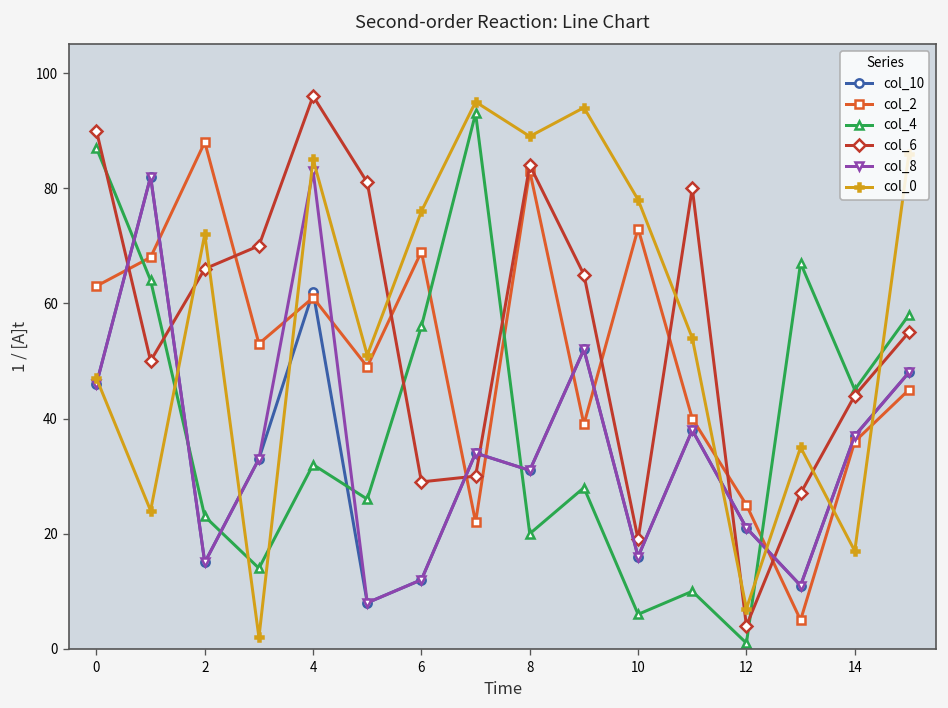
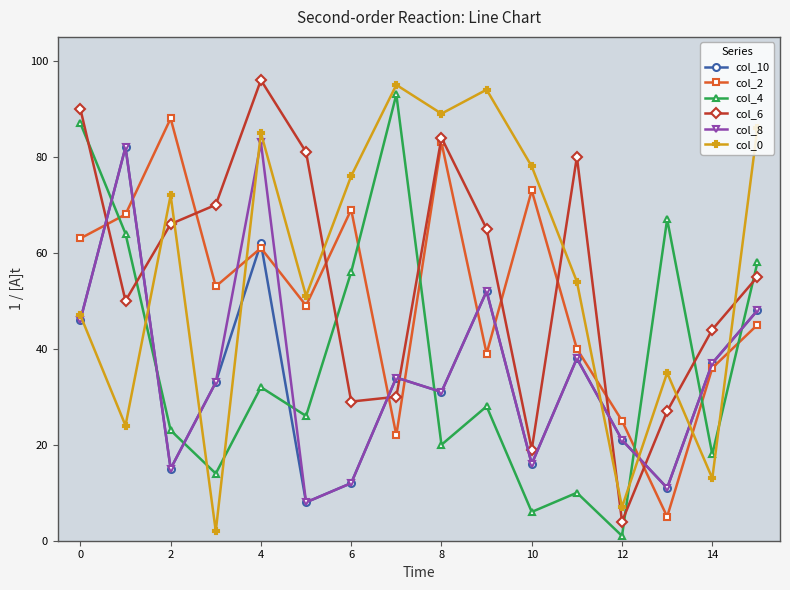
col_4, 14: 45 -> 18
col_0, 14: 17 -> 13
